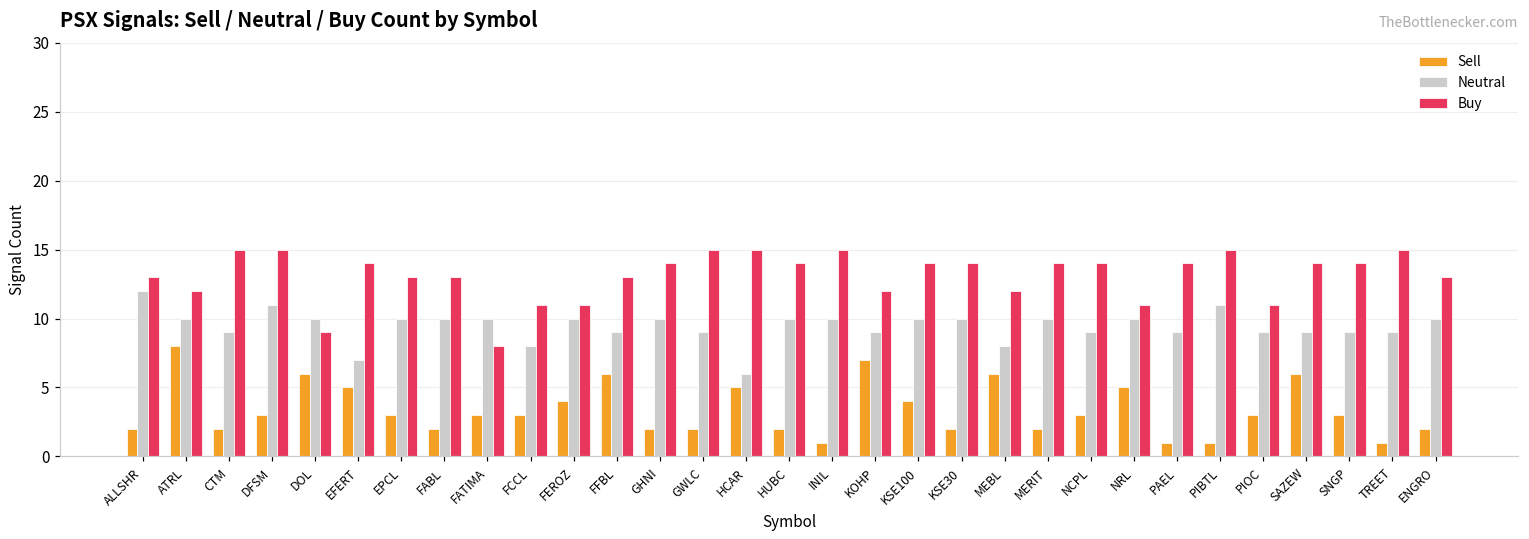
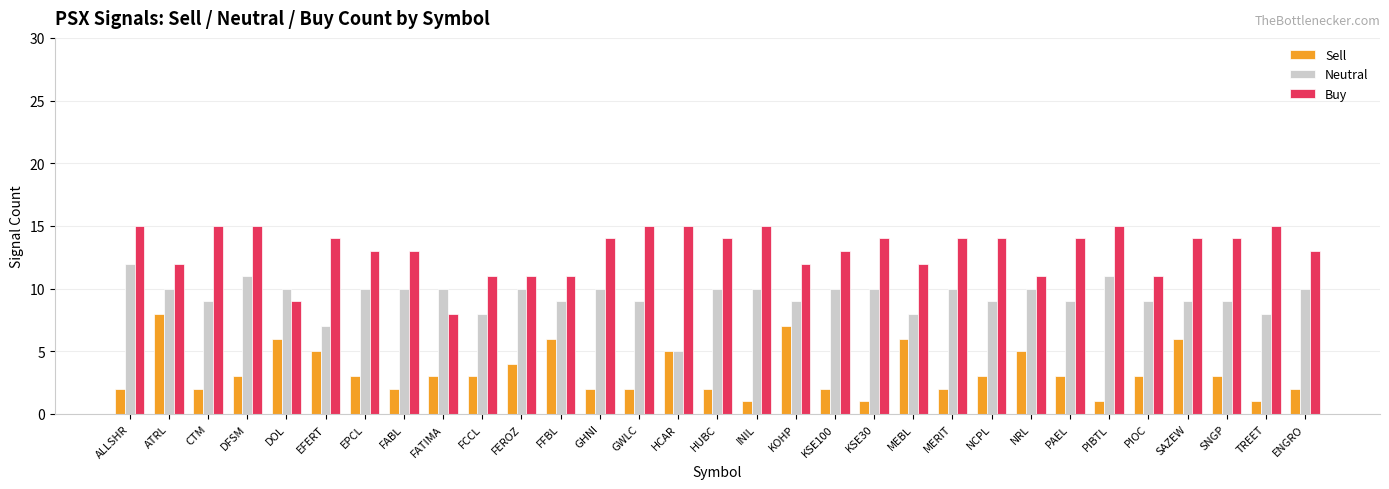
Buy, ALLSHR: 13 -> 15
Buy, FFBL: 13 -> 11
Neutral, HCAR: 6 -> 5
Sell, KSE100: 4 -> 2
Buy, KSE100: 14 -> 13
Sell, KSE30: 2 -> 1
Sell, PAEL: 1 -> 3
Neutral, TREET: 9 -> 8
